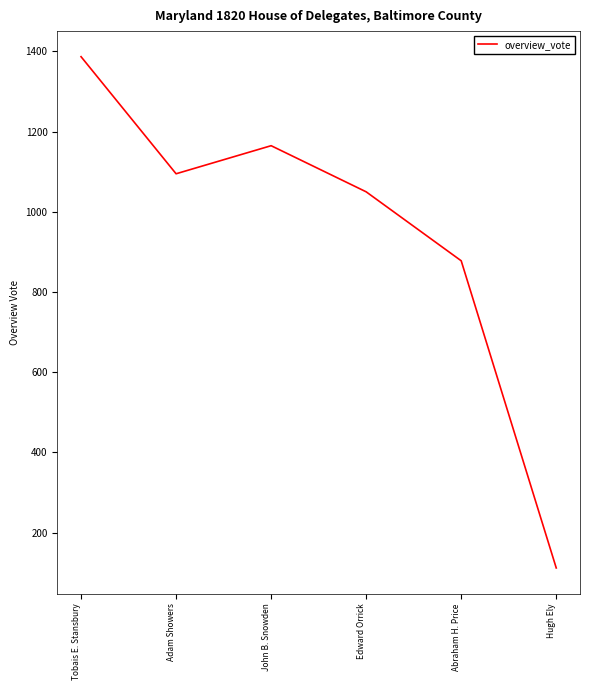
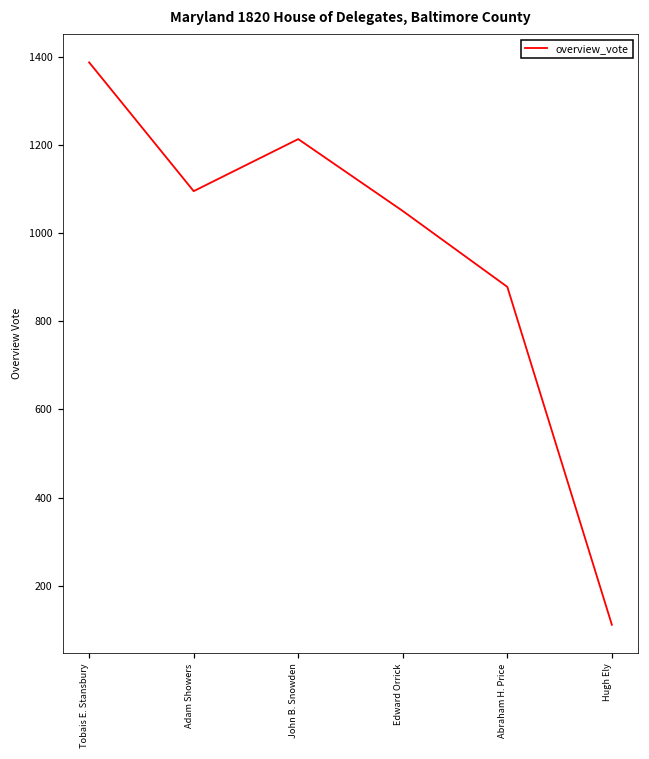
John B. Snowden: 1170 -> 1210
